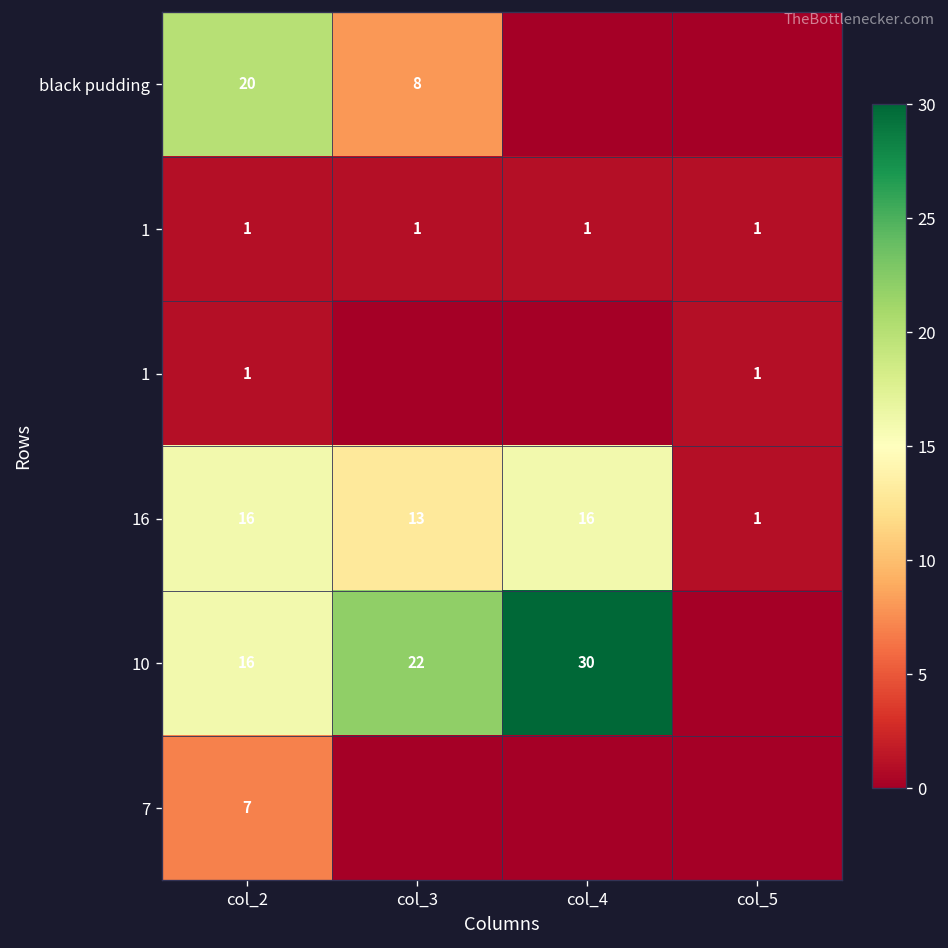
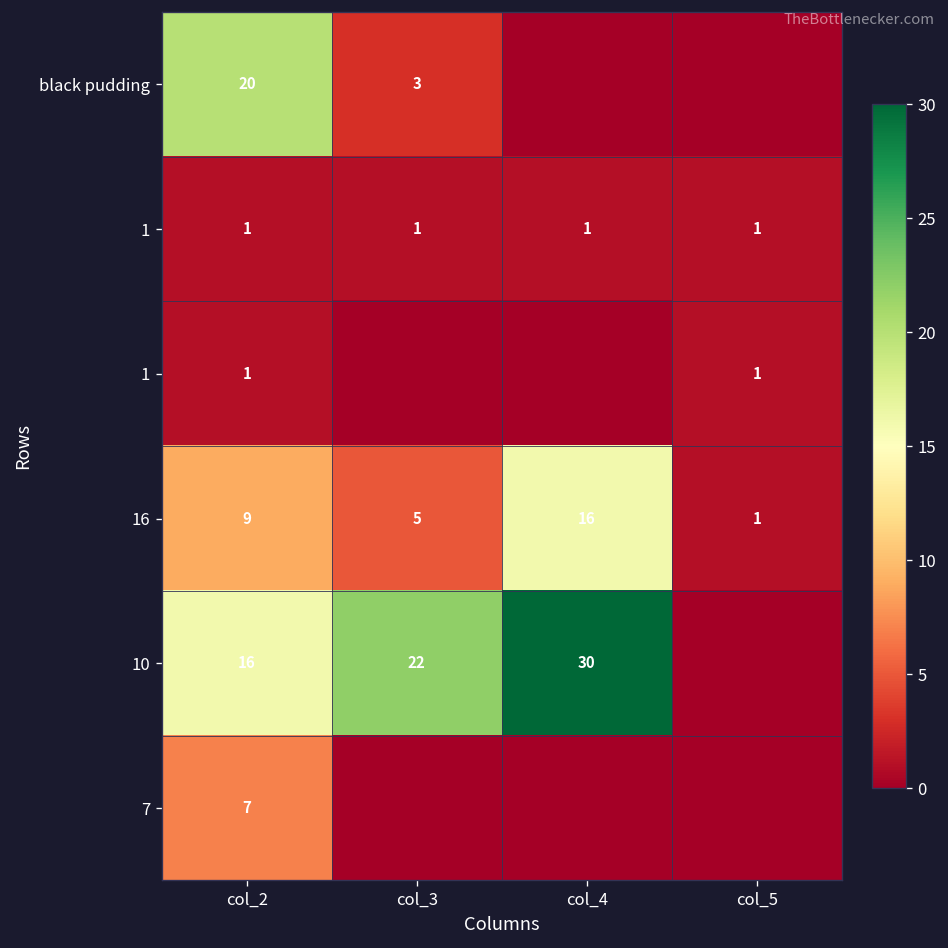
black pudding, col_3: 8 -> 3
16, col_2: 16 -> 9
16, col_3: 13 -> 5
